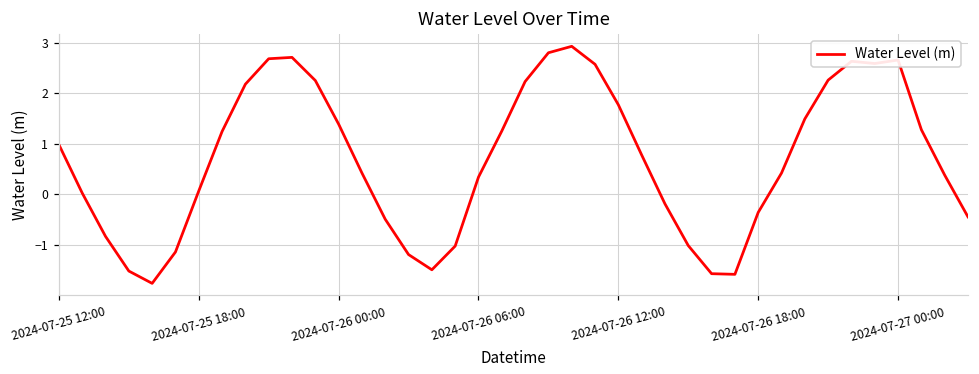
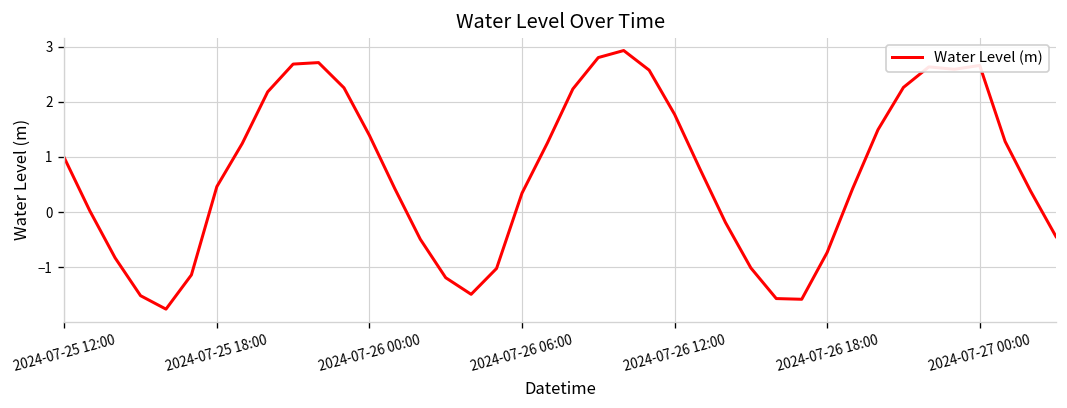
2024-07-25 18:00: 0.1 -> 0.5
2024-07-26 18:00: -0.4 -> -0.7
